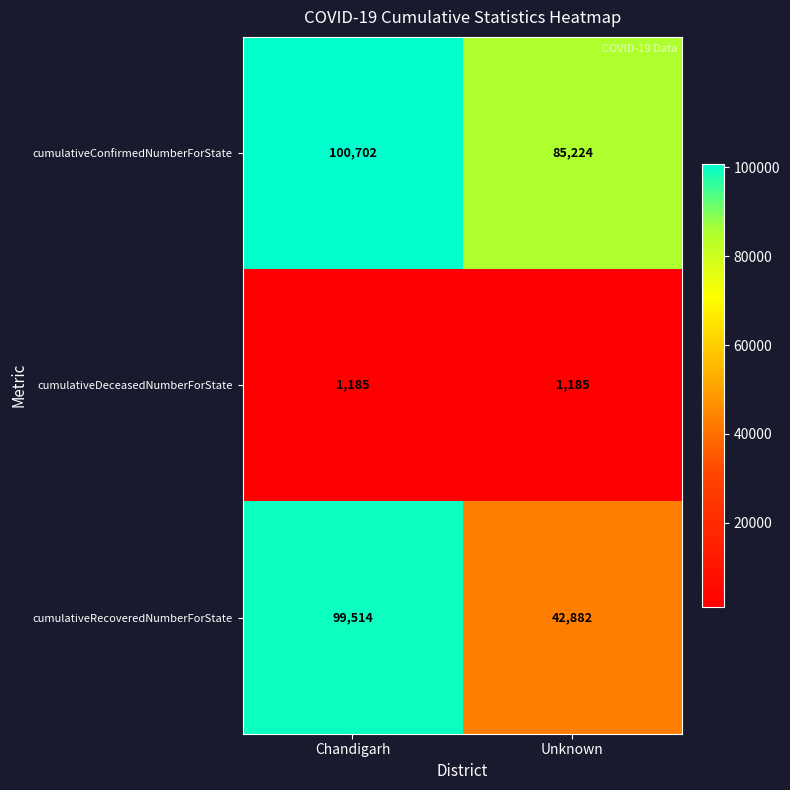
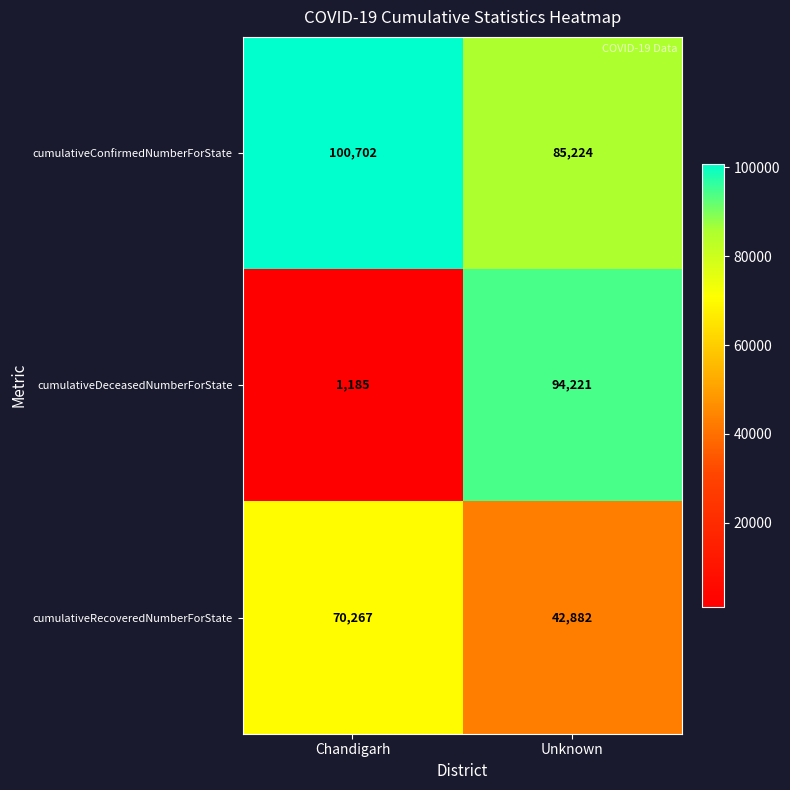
cumulativeDeceasedNumberForState, Unknown: 1,185 -> 94,221
cumulativeRecoveredNumberForState, Chandigarh: 99,514 -> 70,267
